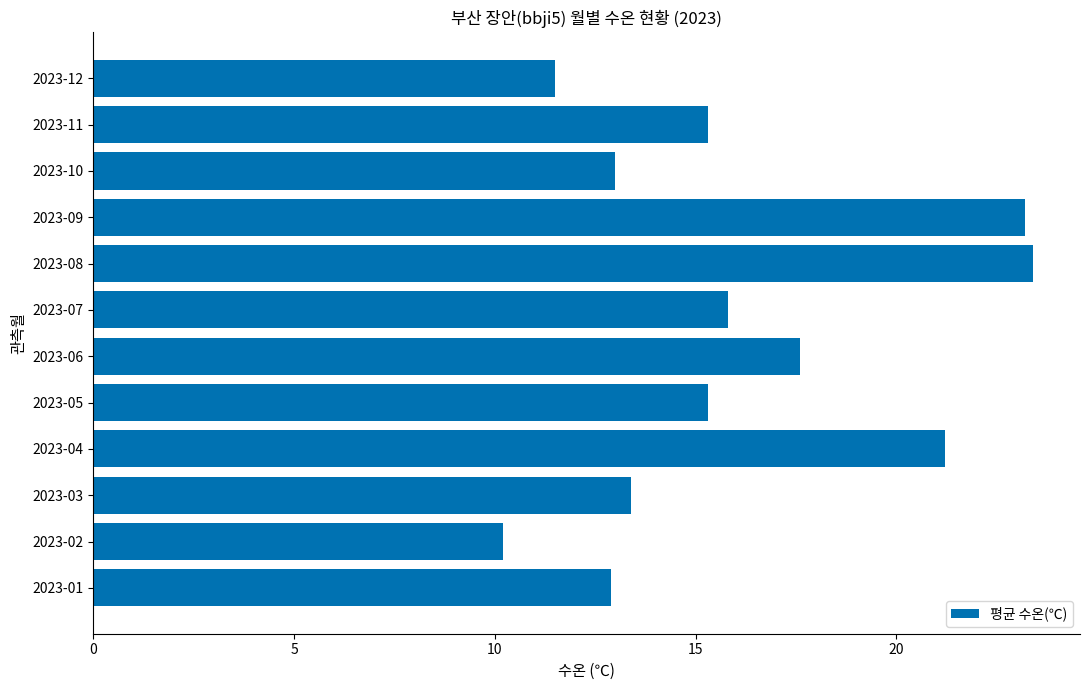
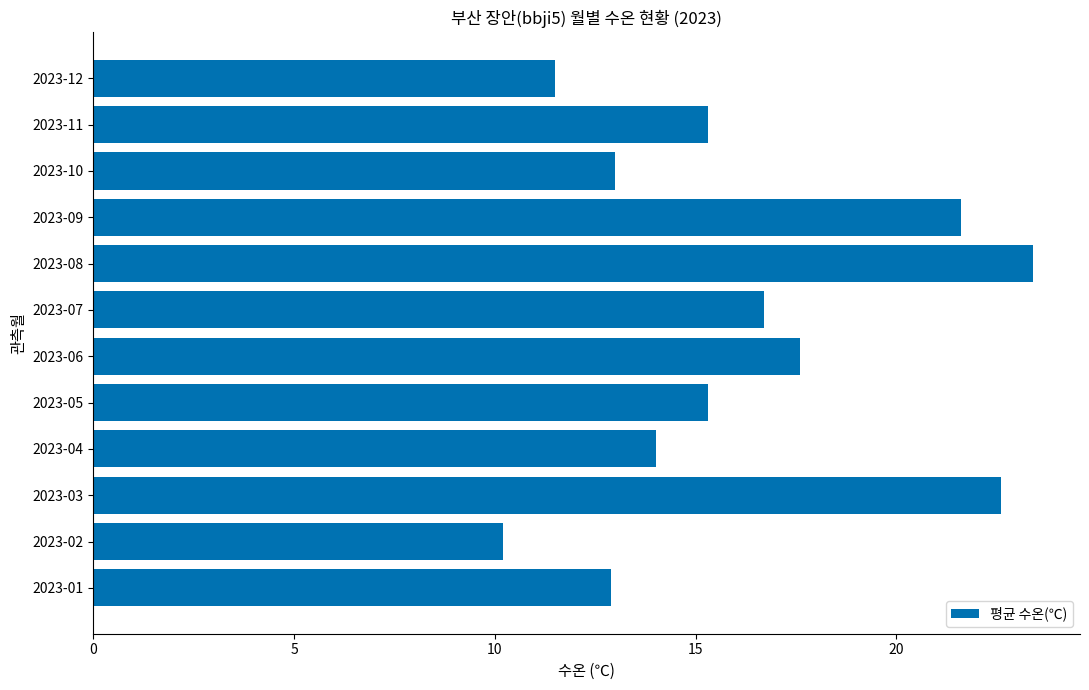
2023-09: 23.2 -> 21.6
2023-07: 15.8 -> 16.7
2023-04: 21.2 -> 14.0
2023-03: 13.4 -> 22.6
